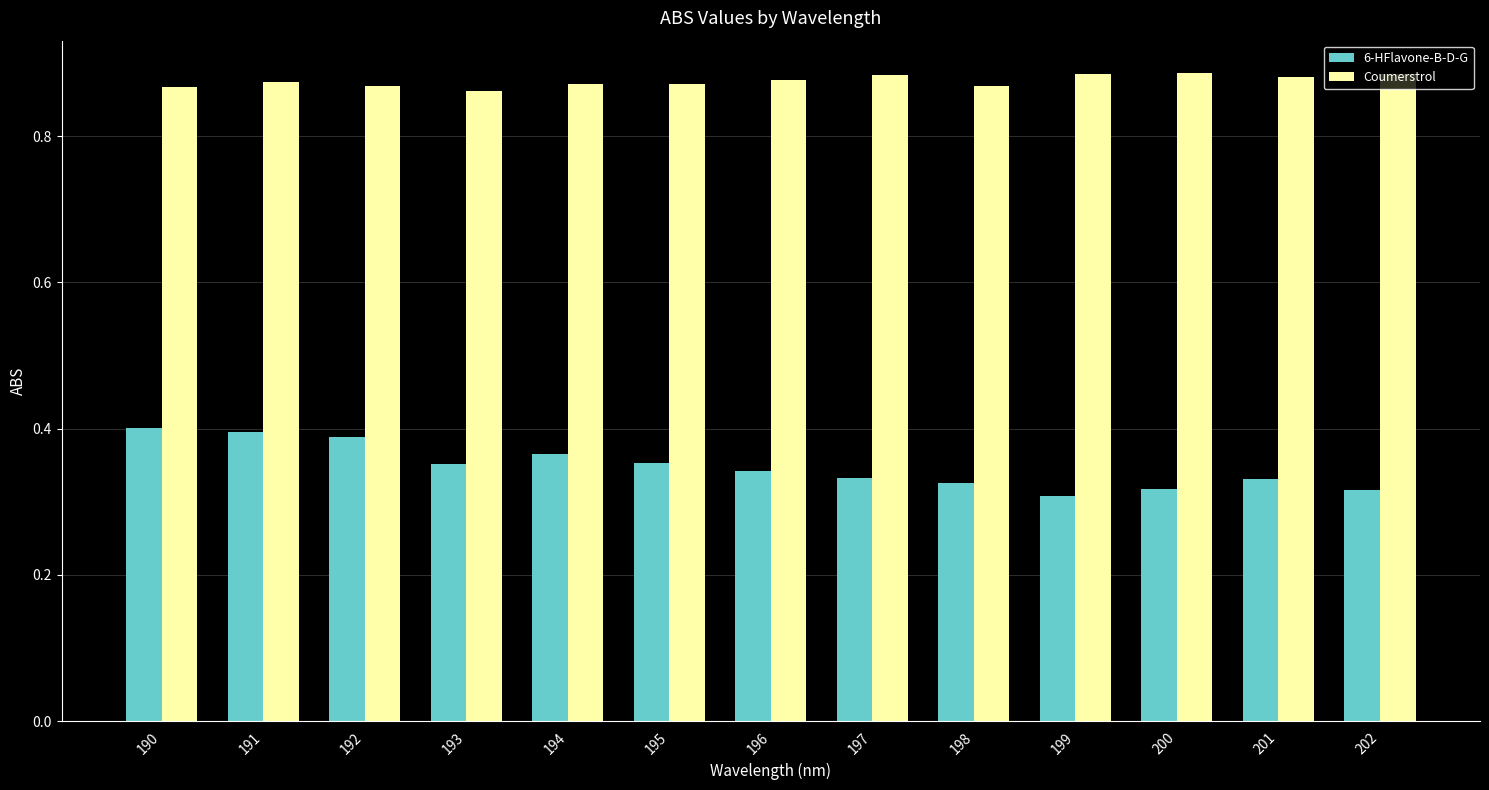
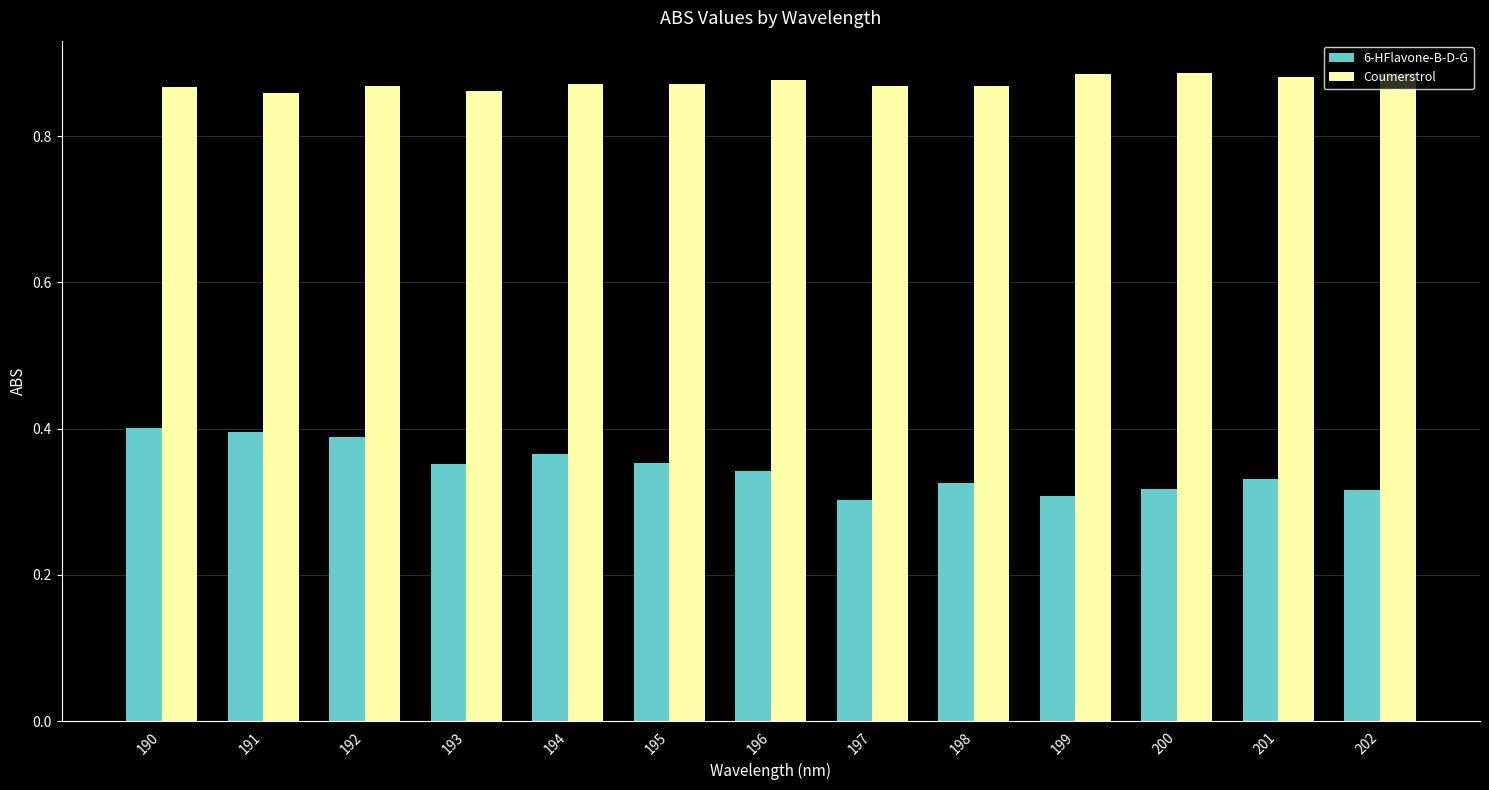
Coumerstrol, 191: 0.87 -> 0.86
6-HFlavone-B-D-G, 197: 0.33 -> 0.30
Coumerstrol, 197: 0.88 -> 0.87
